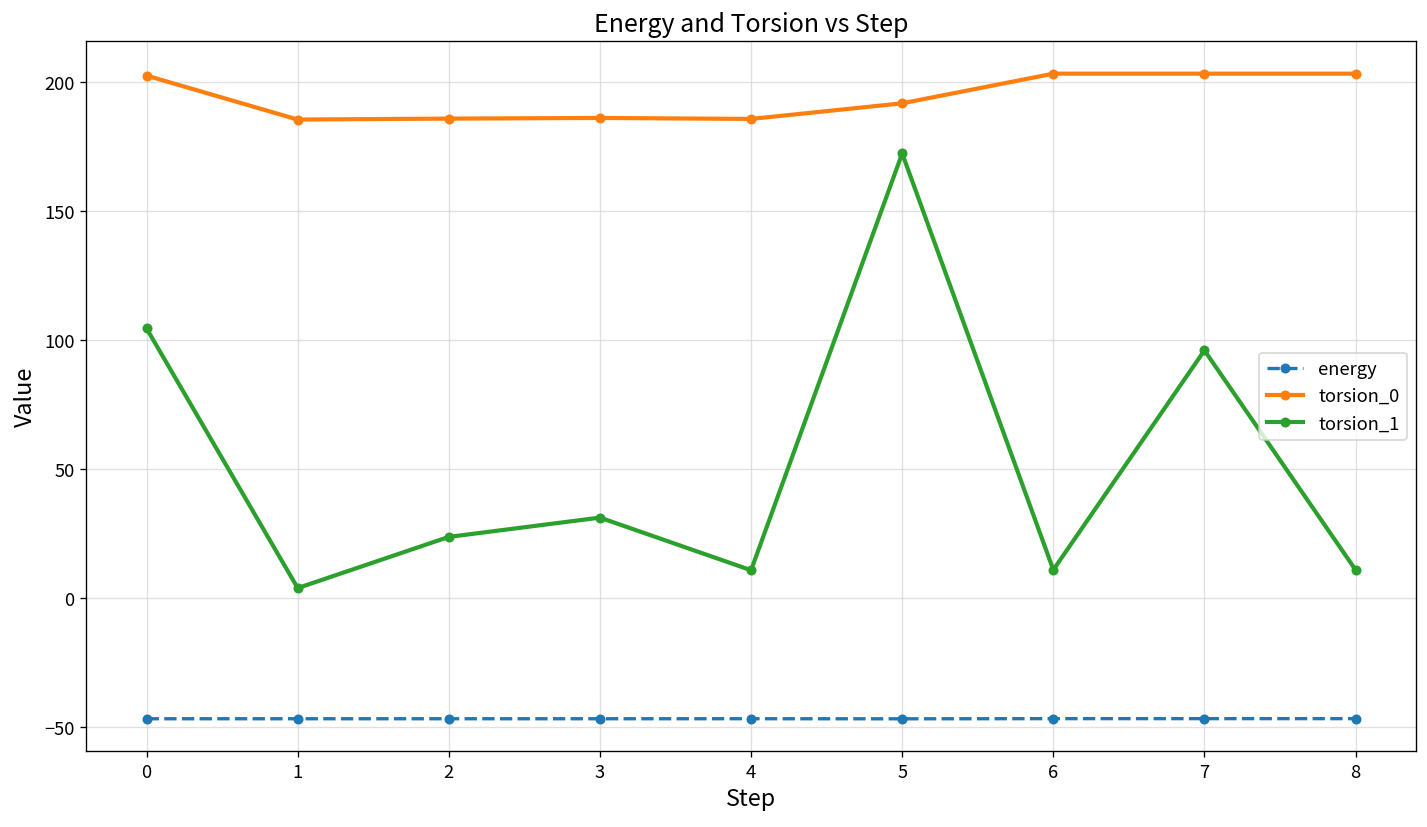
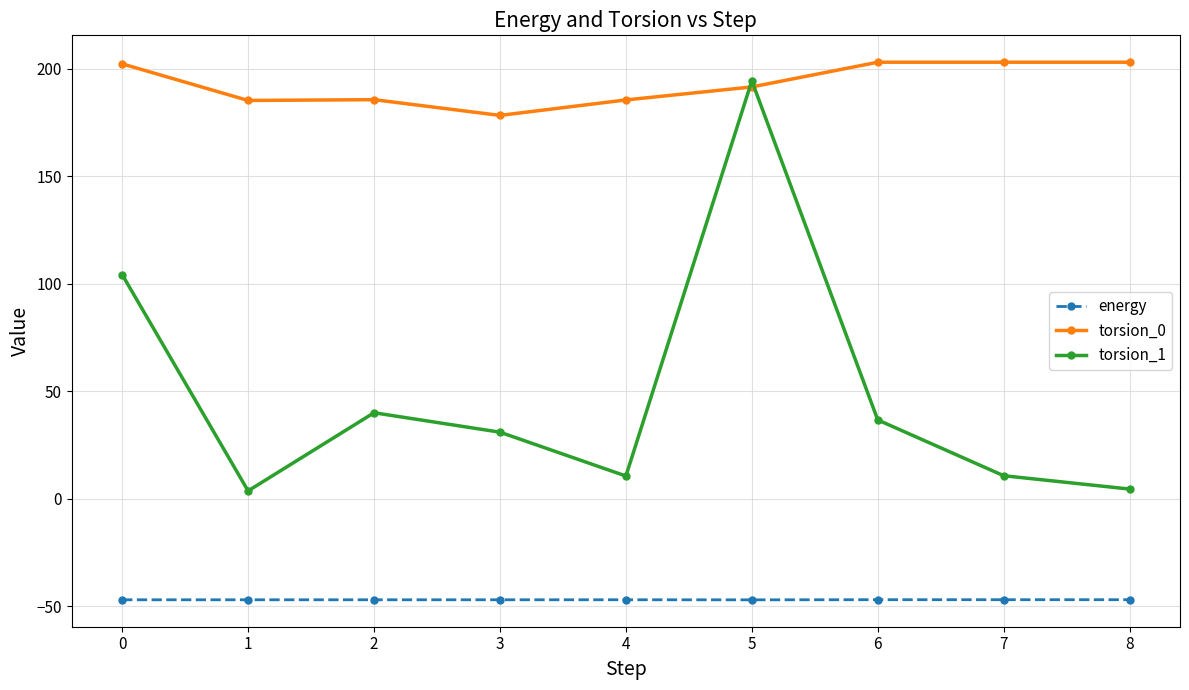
torsion_1, 2: 24 -> 40
torsion_0, 3: 186 -> 178
torsion_1, 5: 172 -> 194
torsion_1, 6: 11 -> 37
torsion_1, 7: 96 -> 11
torsion_1, 8: 11 -> 5
